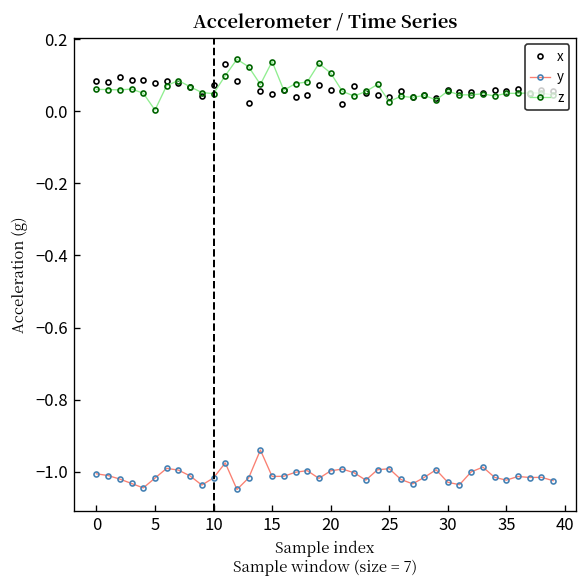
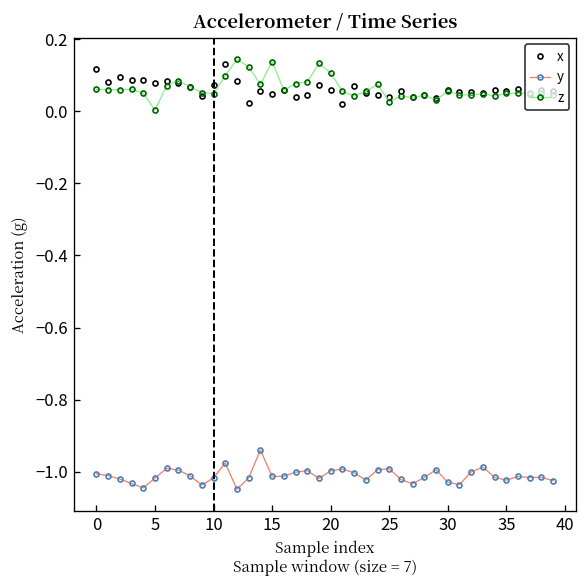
x, 0: 0.08 -> 0.12
